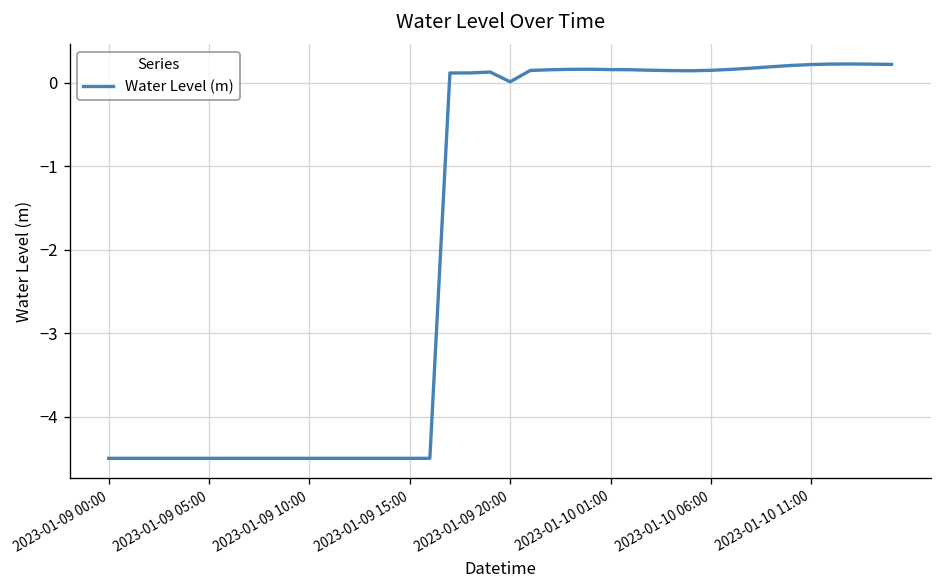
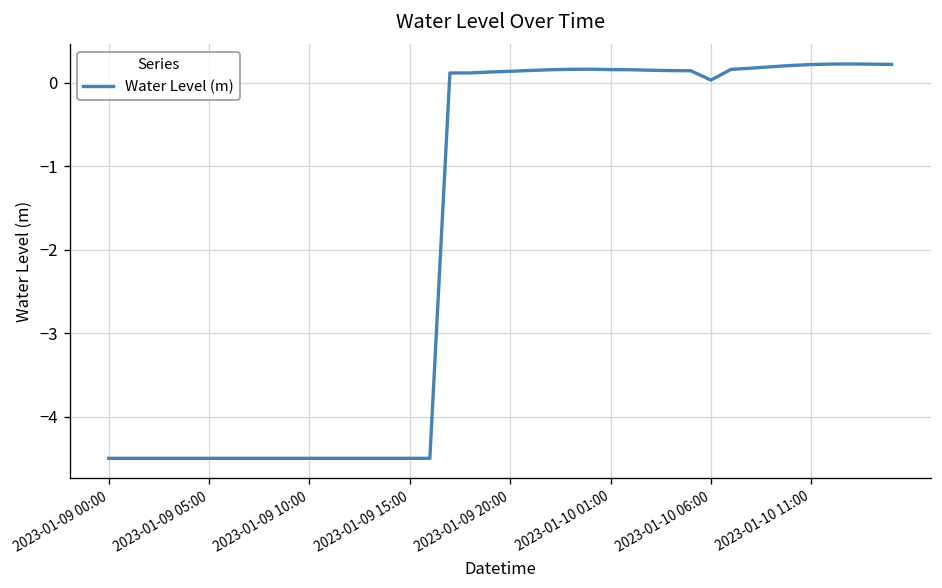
2023-01-09 20:00: 0.0 -> 0.1
2023-01-10 06:00: 0.1 -> 0.0
